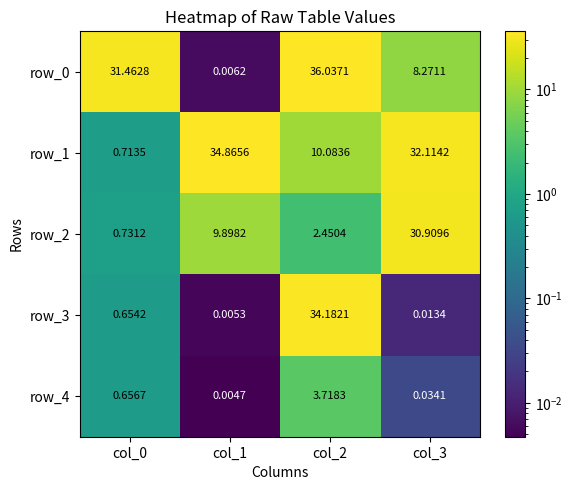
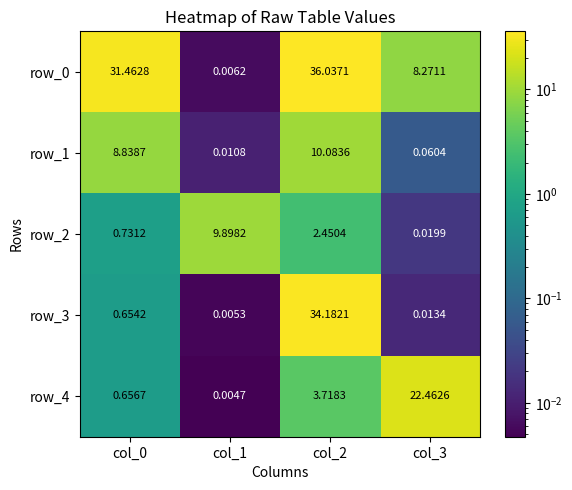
row_1, col_0: 0.7135 -> 8.8387
row_1, col_1: 34.8656 -> 0.0108
row_1, col_3: 32.1142 -> 0.0604
row_2, col_3: 30.9096 -> 0.0199
row_4, col_3: 0.0341 -> 22.4626
